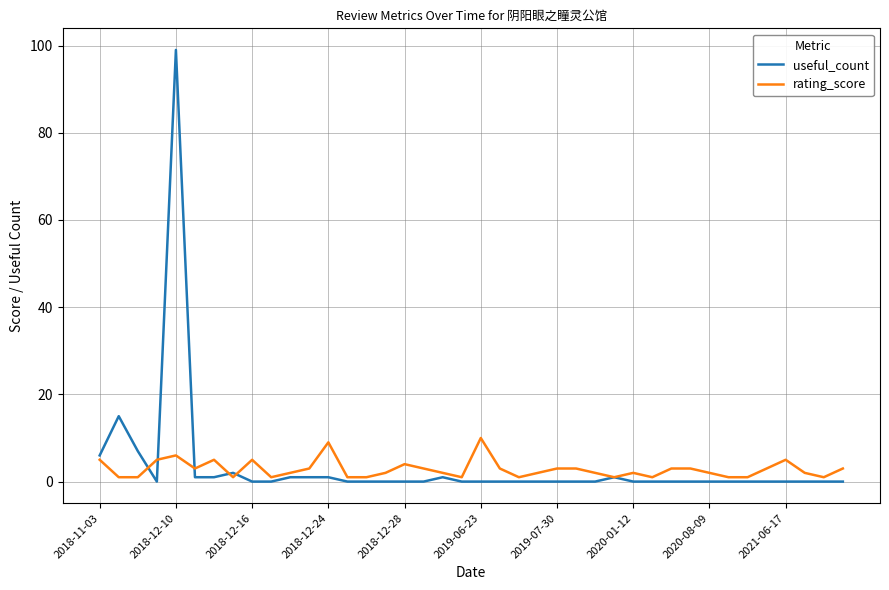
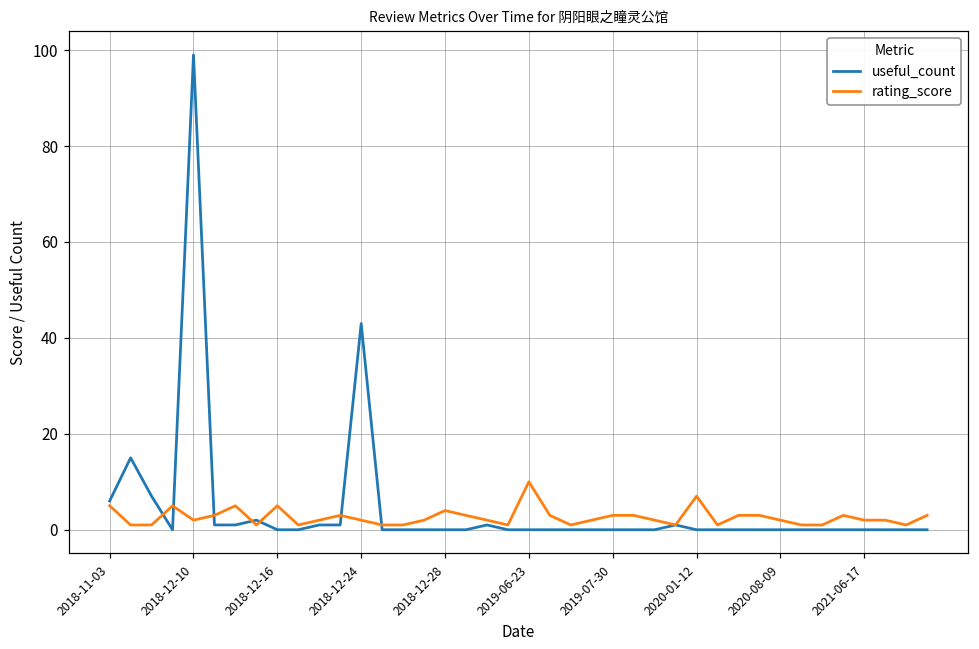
rating_score, 2018-12-10: 6 -> 2
useful_count, 2018-12-24: 1 -> 43
rating_score, 2018-12-24: 9 -> 2
rating_score, 2020-01-12: 2 -> 7
rating_score, 2021-06-17: 5 -> 2
